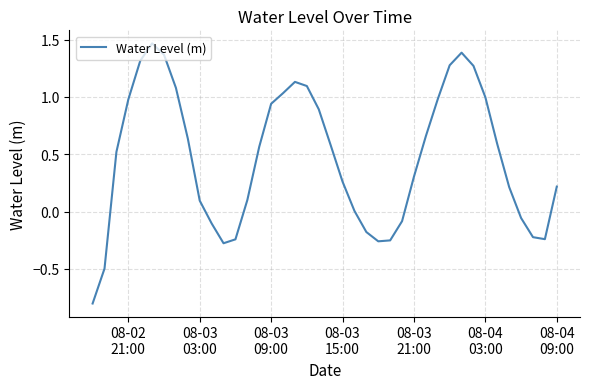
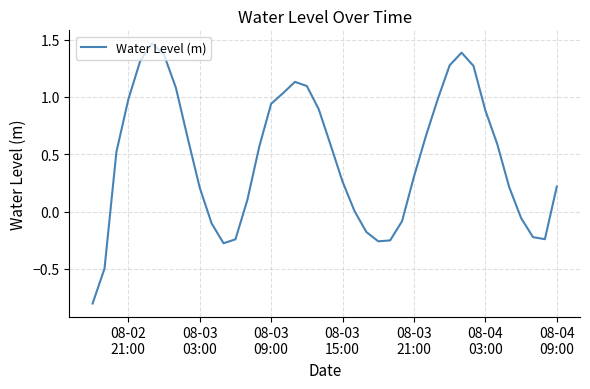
08-03 03:00: 0.09 -> 0.21
08-04 03:00: 1.00 -> 0.88
